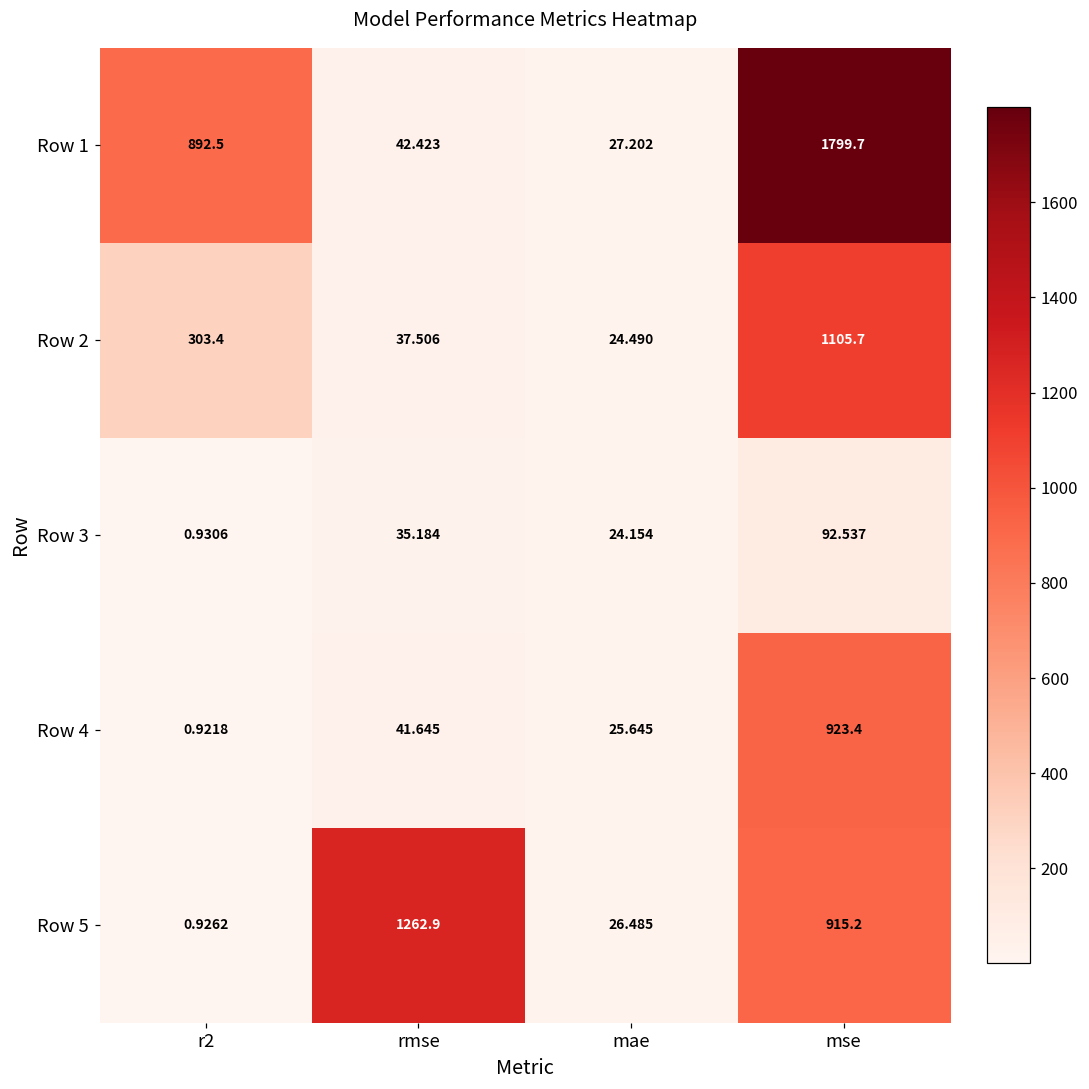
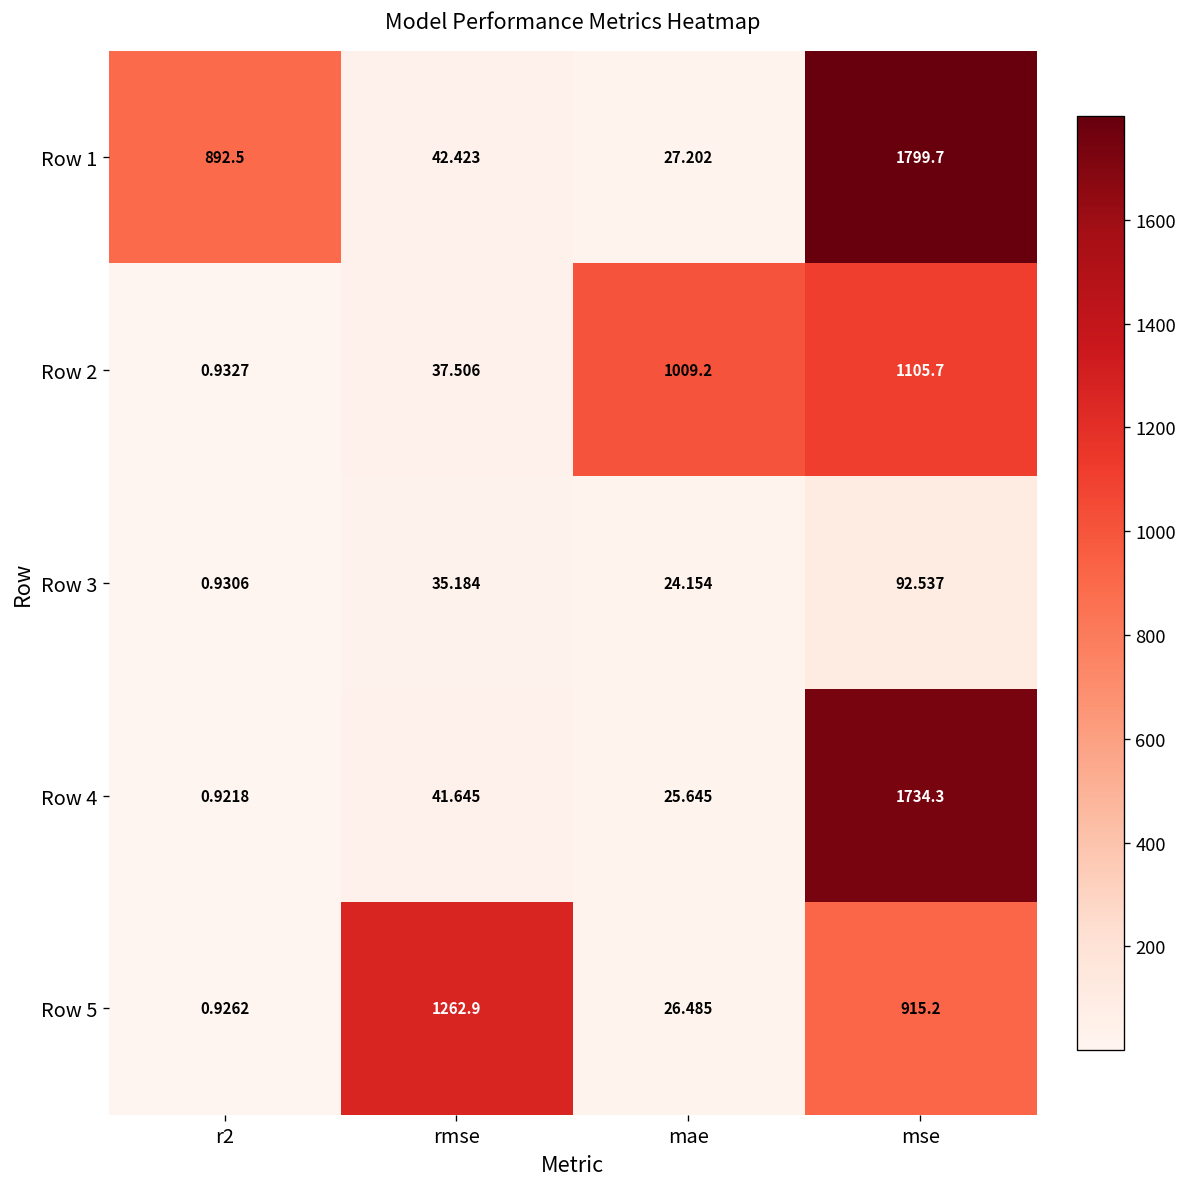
Row 2, r2: 303.4 -> 0.9327
Row 2, mae: 24.490 -> 1009.2
Row 4, mse: 923.4 -> 1734.3
